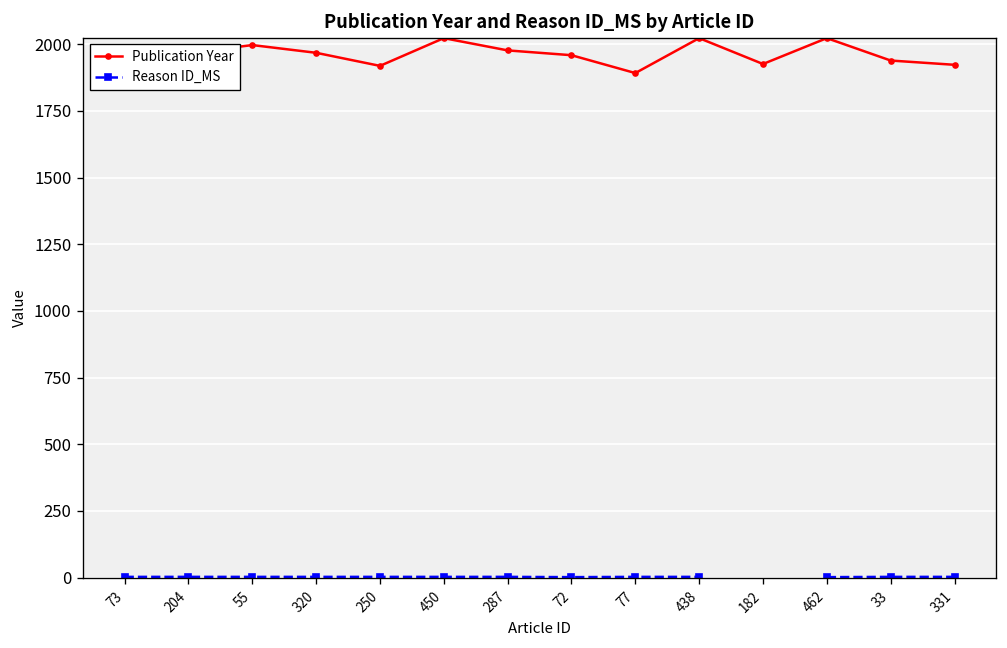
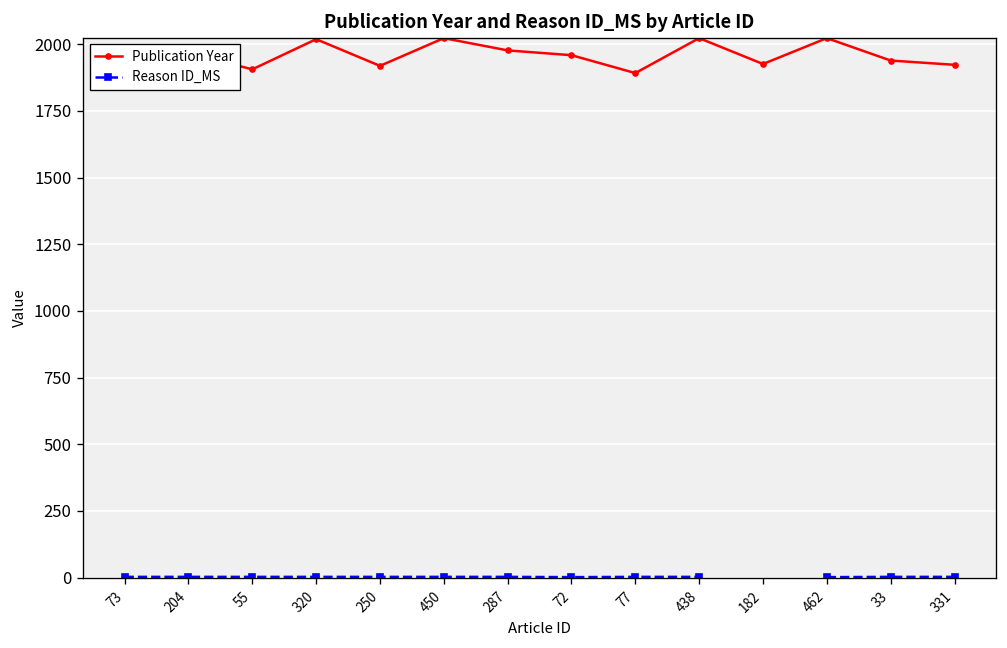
Publication Year, 55: 2000 -> 1910
Publication Year, 320: 1970 -> 2020
